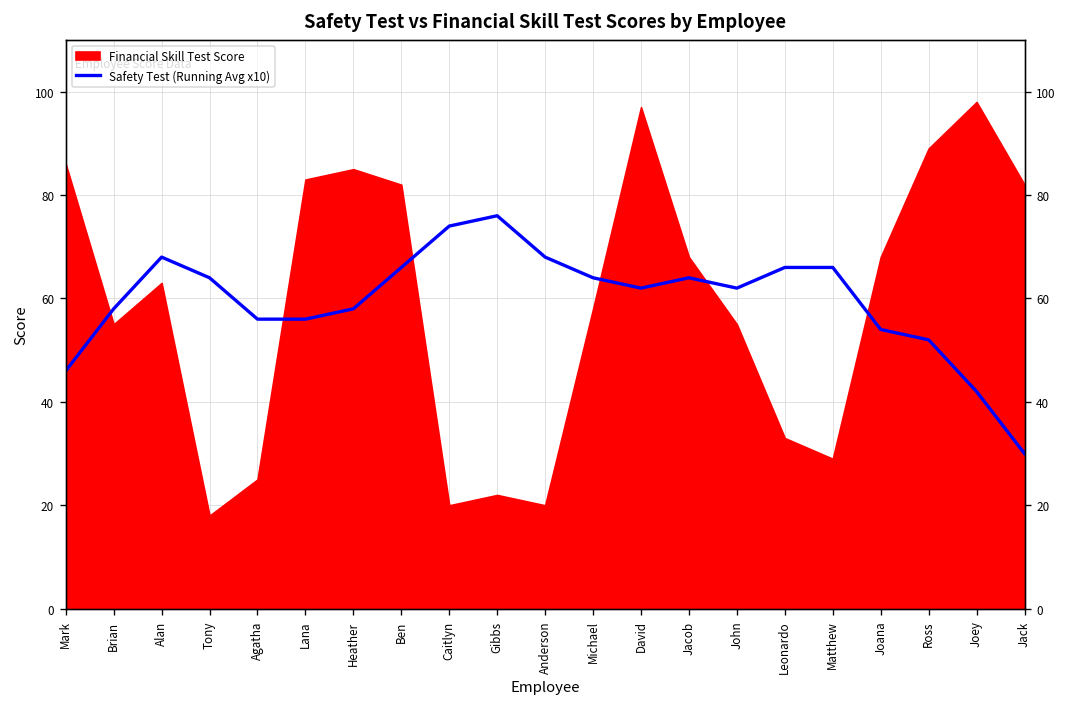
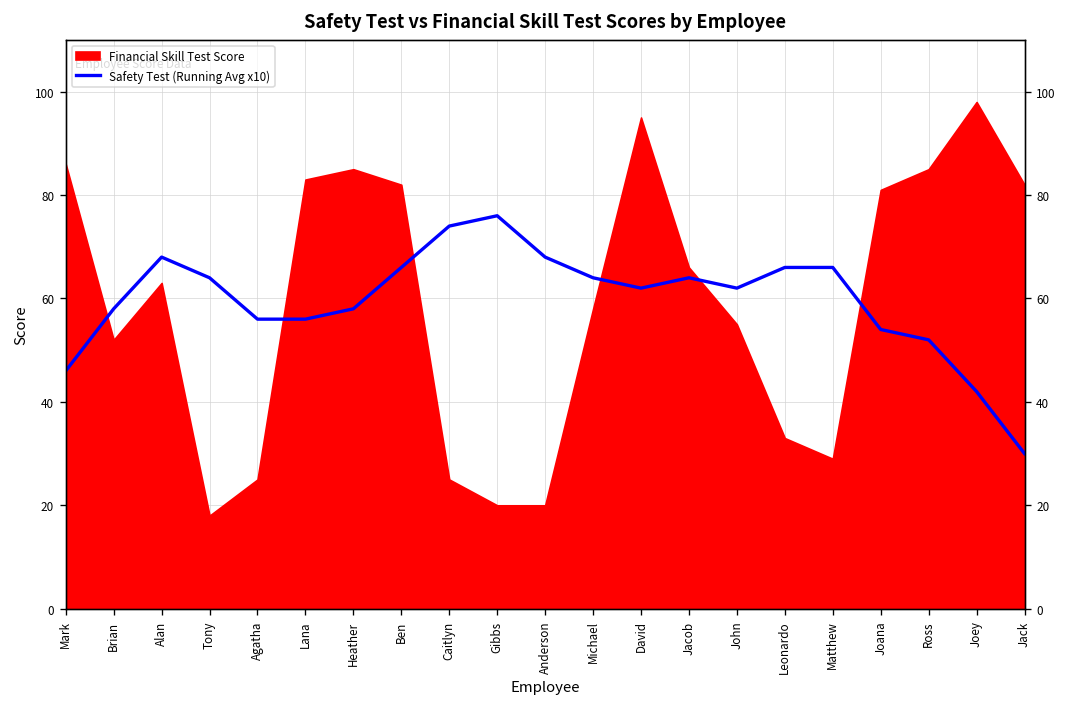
Financial Skill Test Score, Brian: 55 -> 52
Financial Skill Test Score, Caitlyn: 20 -> 25
Financial Skill Test Score, Gibbs: 22 -> 20
Financial Skill Test Score, David: 97 -> 95
Financial Skill Test Score, Jacob: 68 -> 66
Financial Skill Test Score, Joana: 68 -> 81
Financial Skill Test Score, Ross: 89 -> 85
